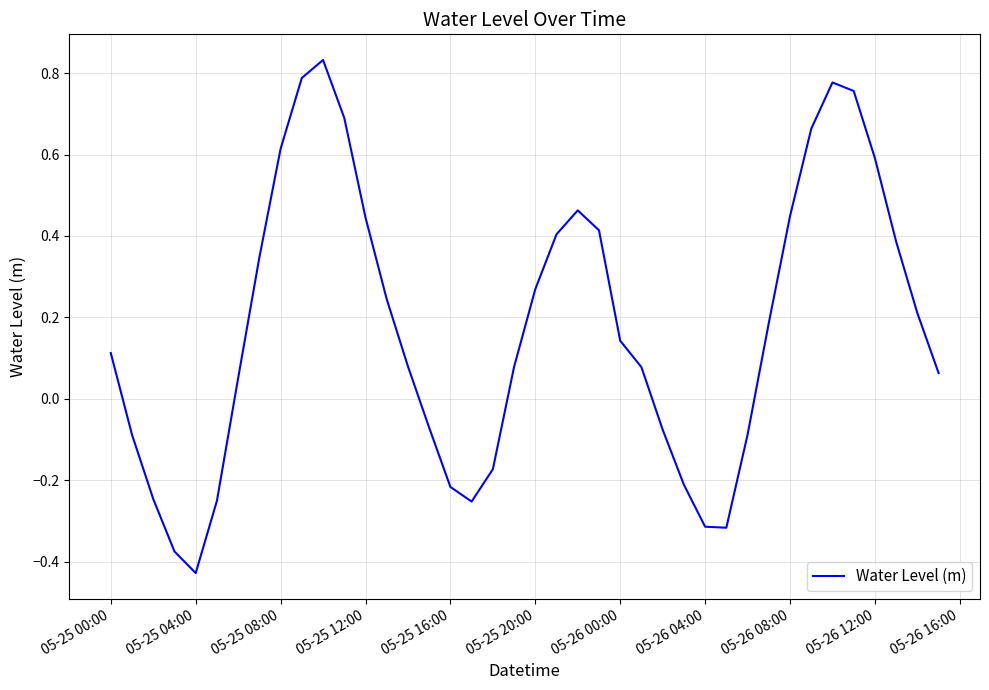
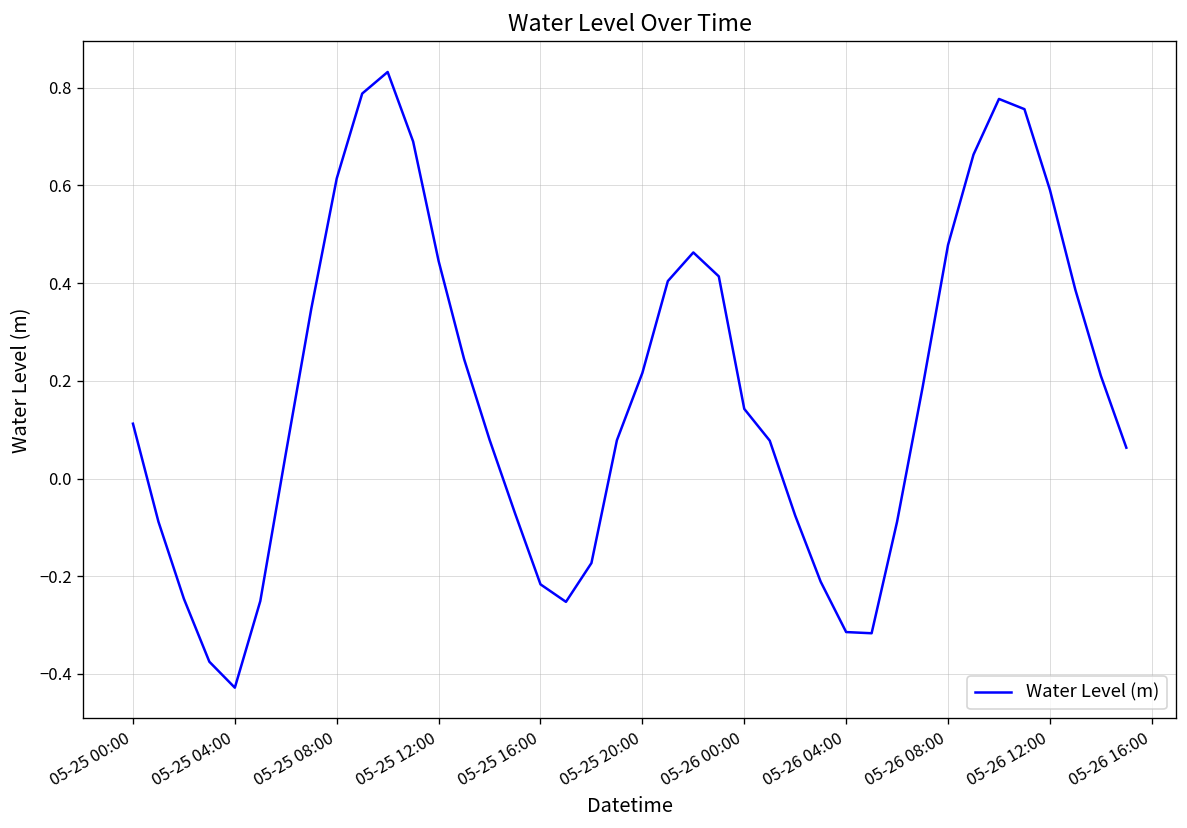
05-25 20:00: 0.27 -> 0.22
05-26 08:00: 0.45 -> 0.48
